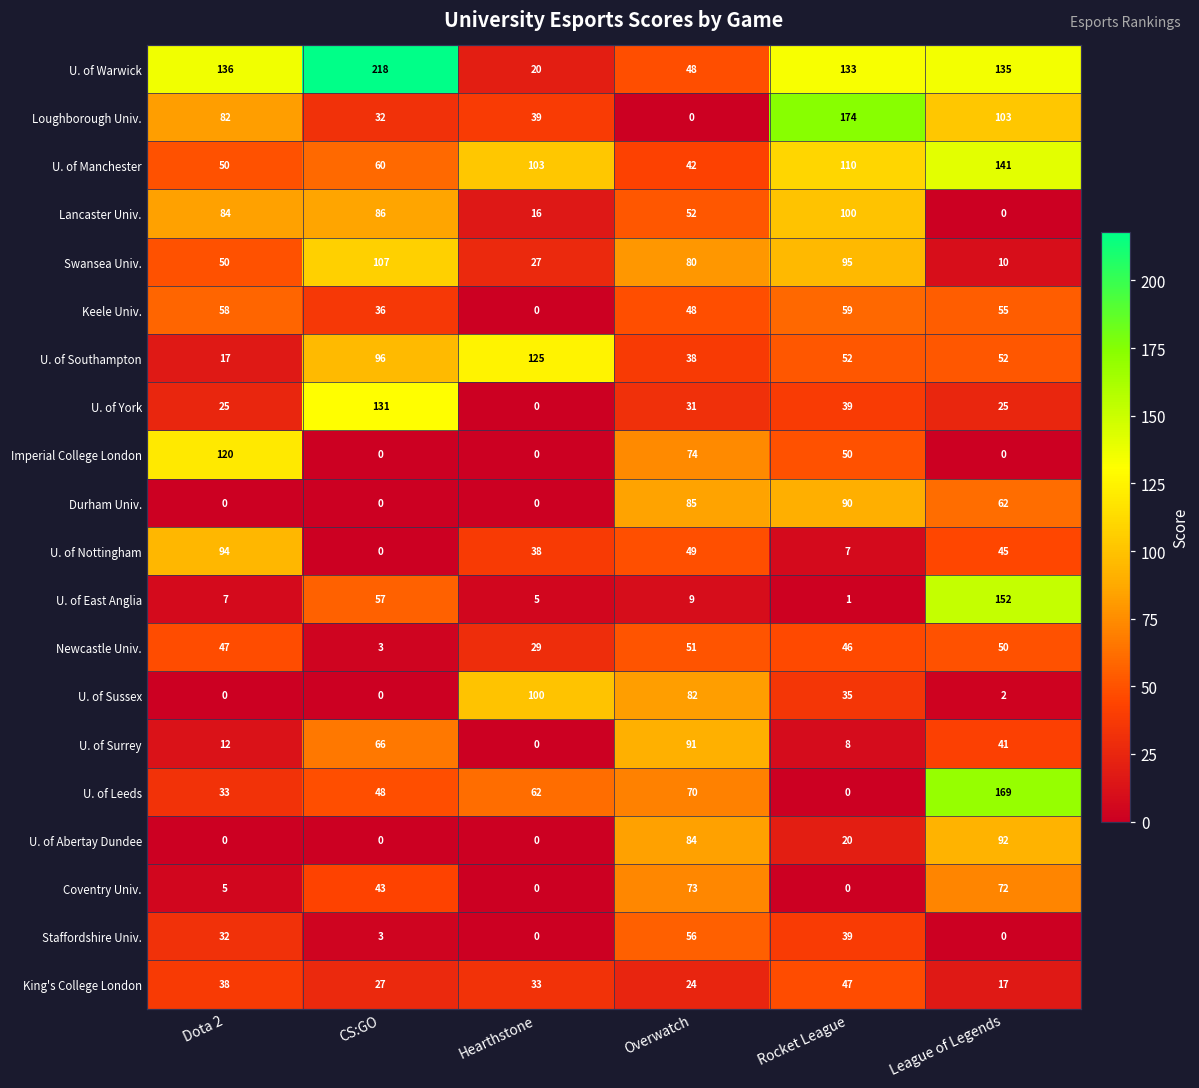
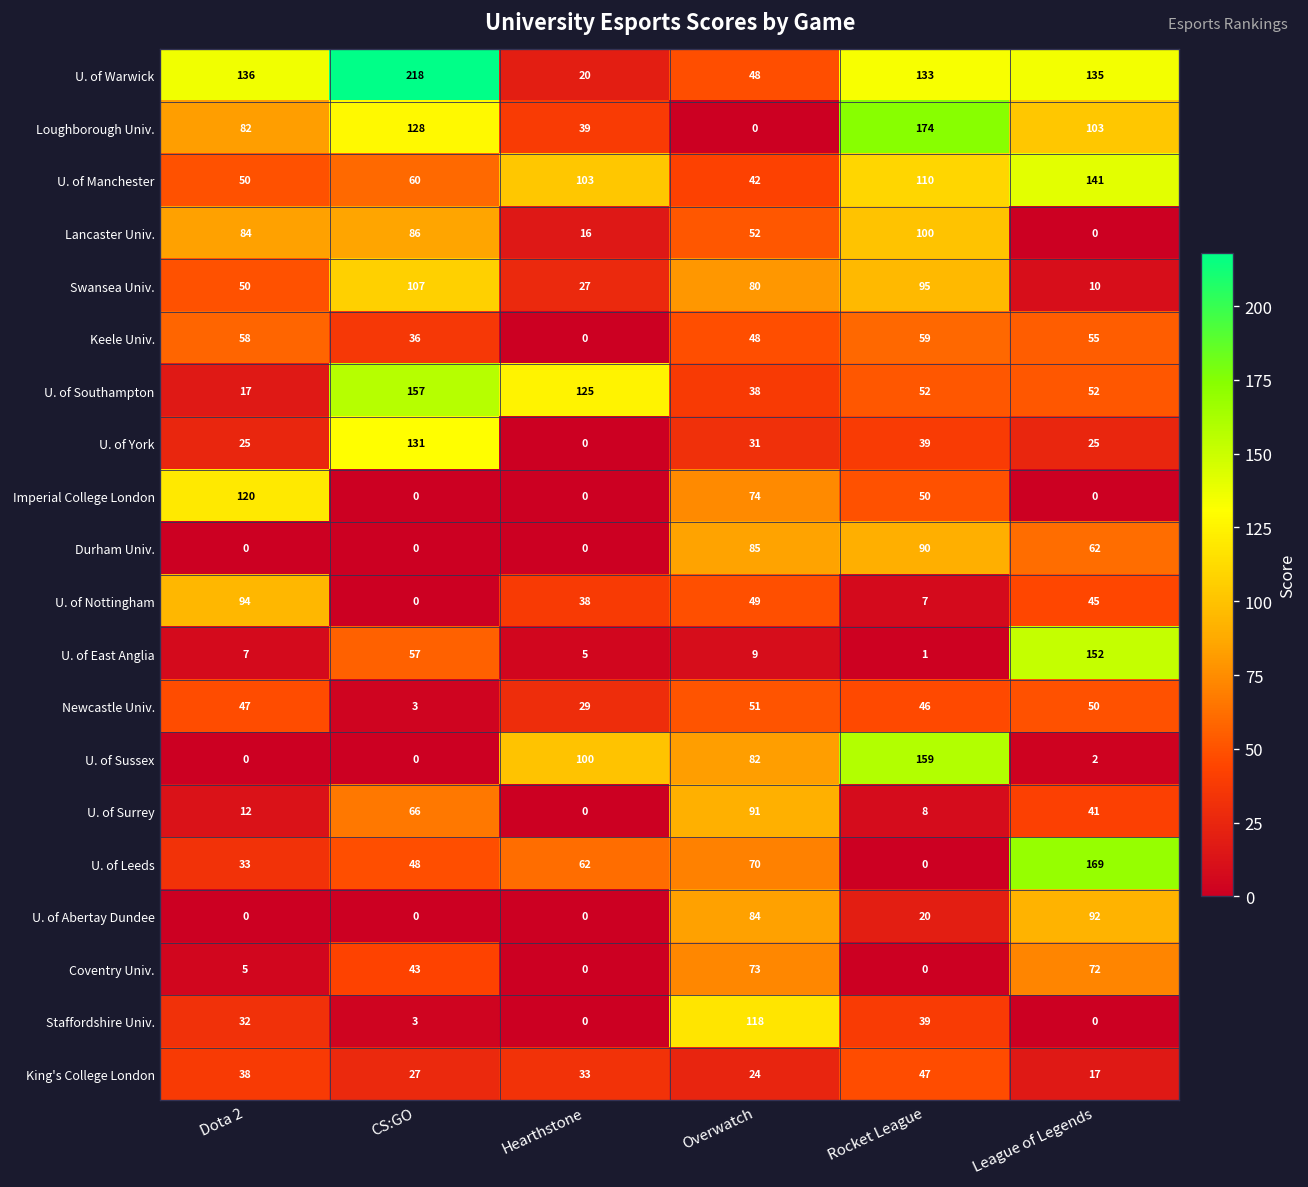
Loughborough Univ., CS:GO: 32 -> 128
U. of Southampton, CS:GO: 96 -> 157
U. of Sussex, Rocket League: 35 -> 159
Staffordshire Univ., Overwatch: 56 -> 118
